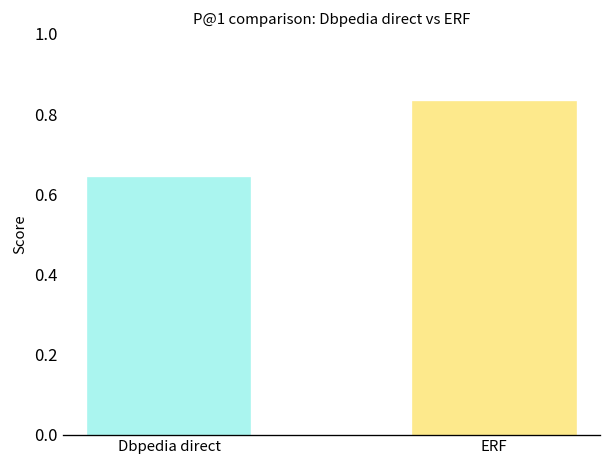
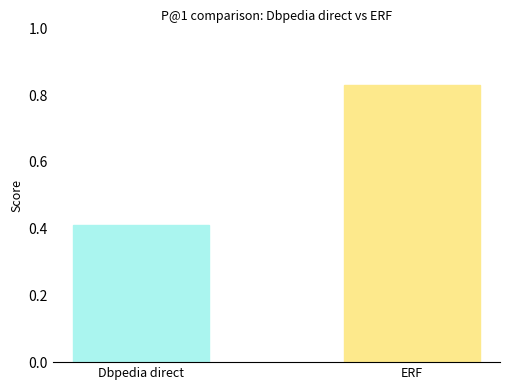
Dbpedia direct: 0.64 -> 0.41
